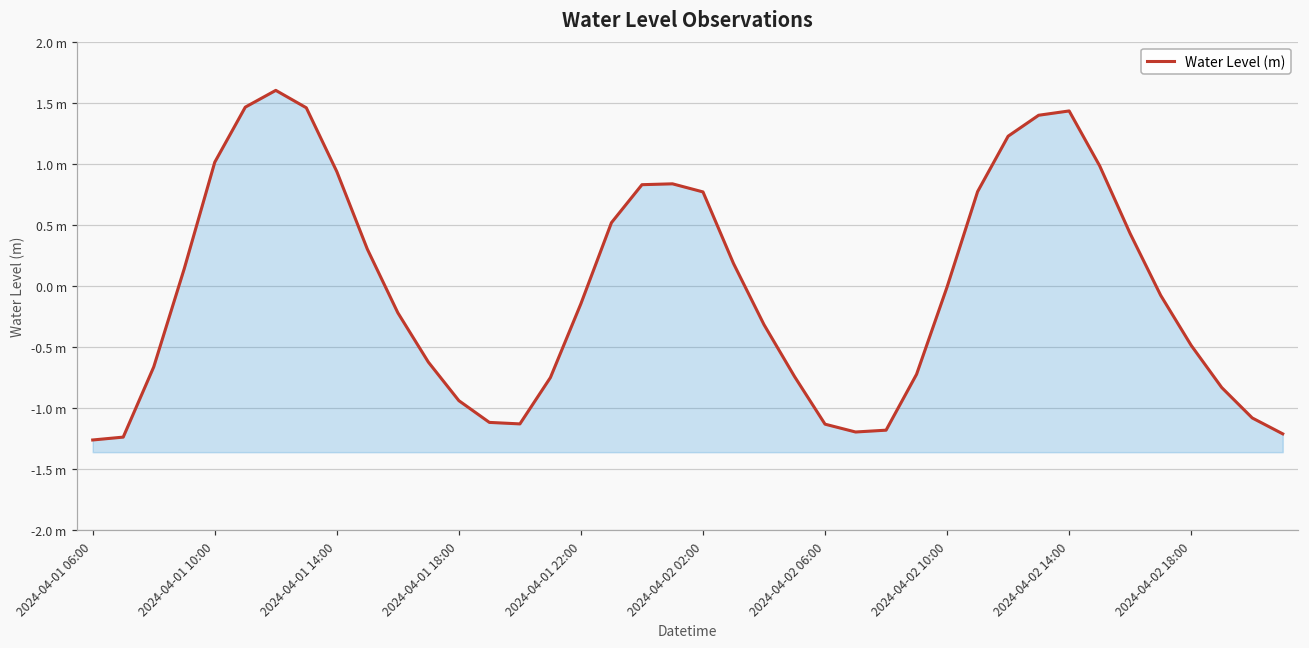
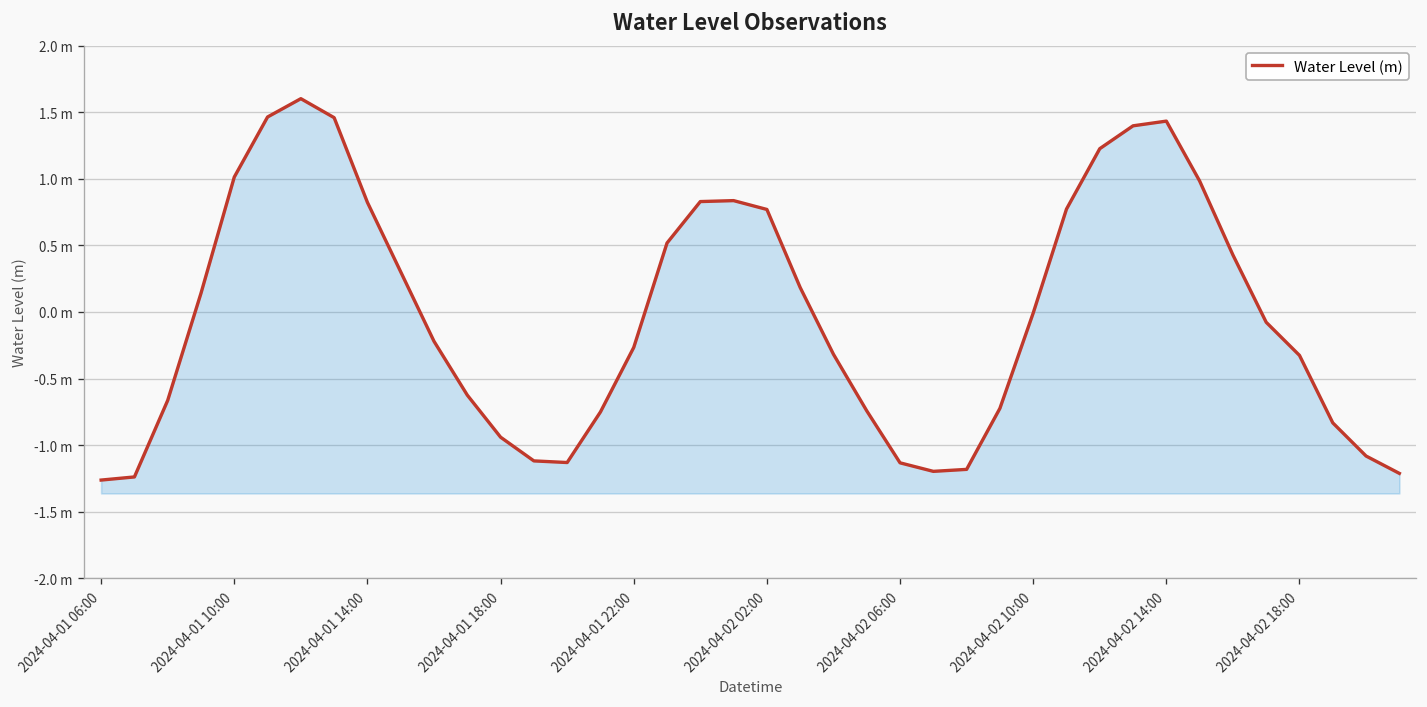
2024-04-01 14:00: 0.94 m -> 0.82 m
2024-04-01 22:00: -0.15 m -> -0.27 m
2024-04-02 18:00: -0.49 m -> -0.33 m
